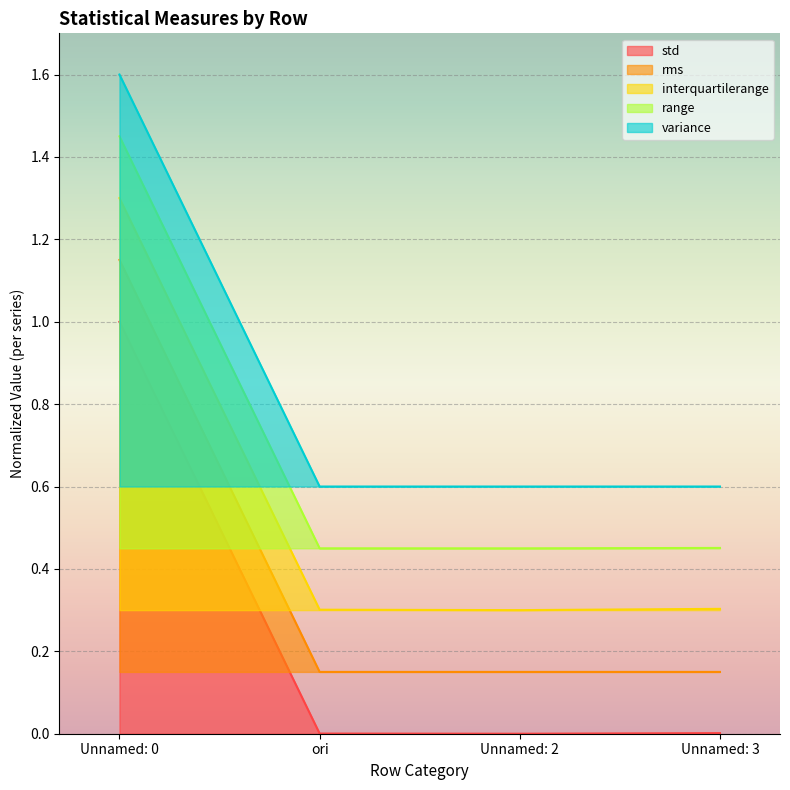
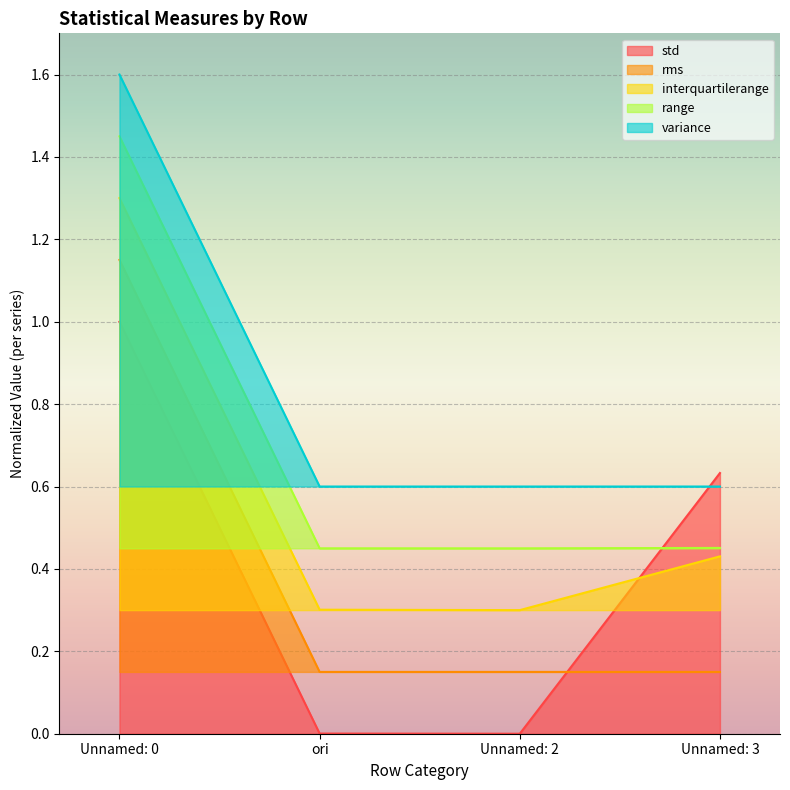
std, Unnamed: 3: 0.00 -> 0.63
interquartilerange, Unnamed: 3: 0.30 -> 0.43
